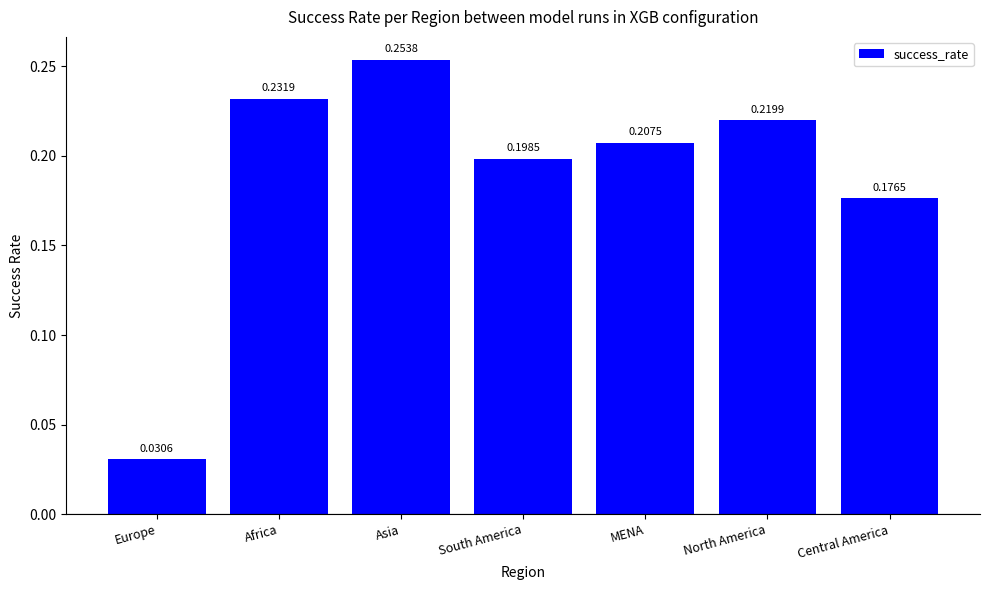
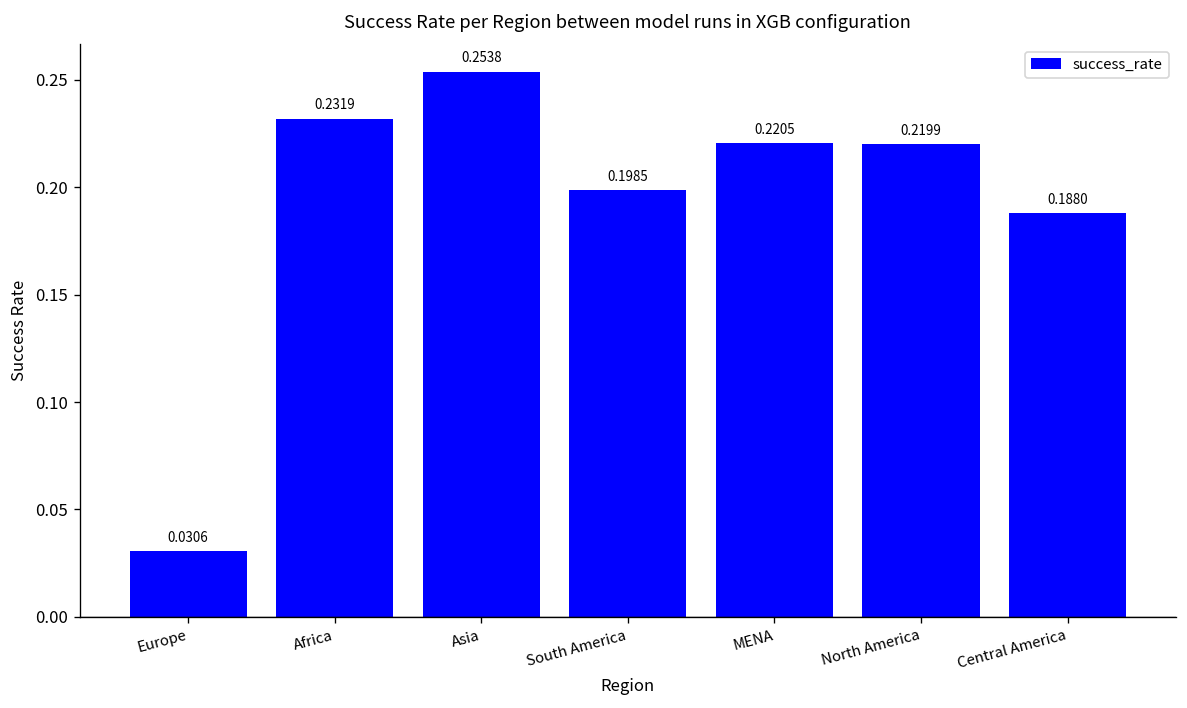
MENA: 0.2075 -> 0.2205
Central America: 0.1765 -> 0.1880
